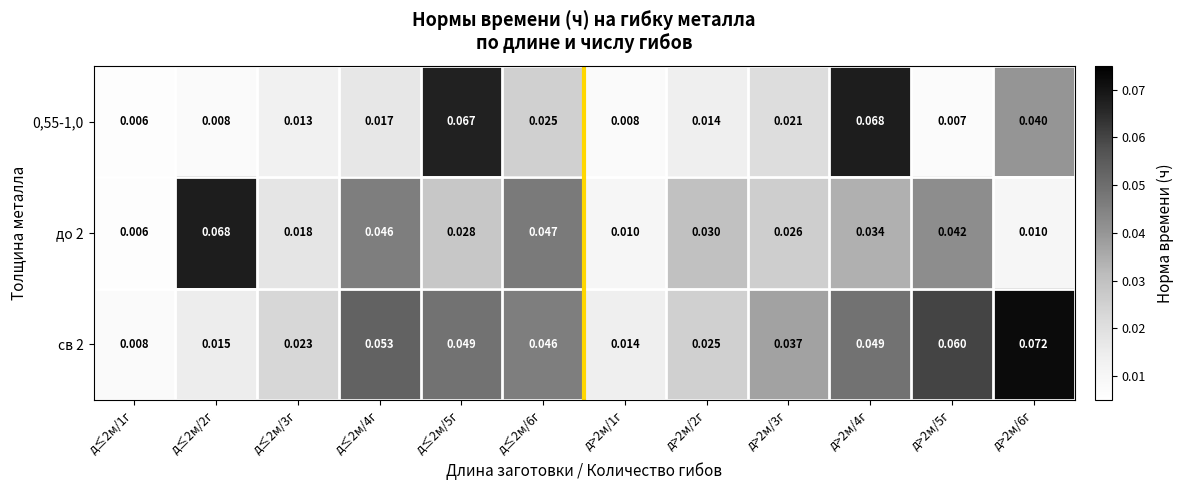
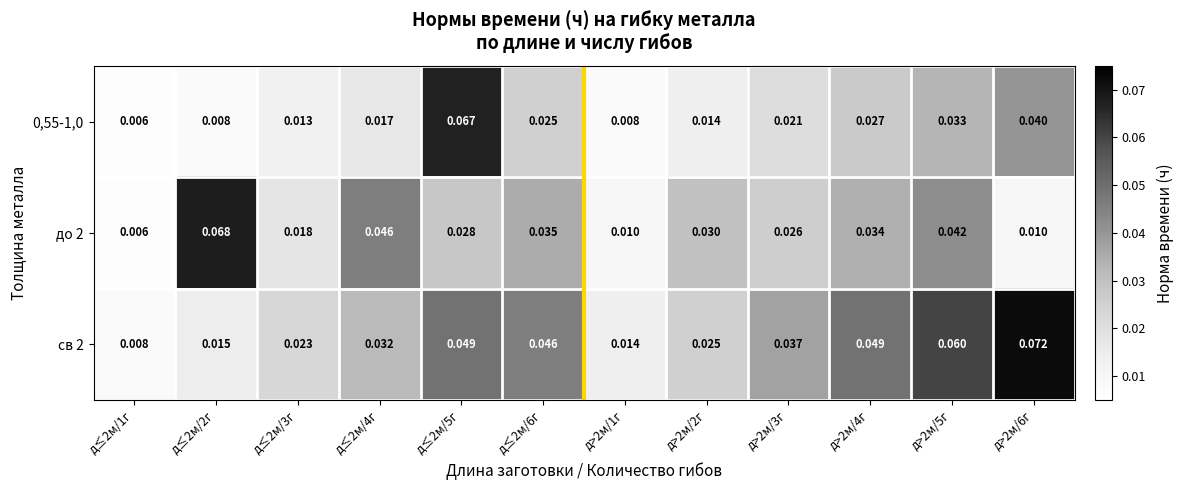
0,55-1,0, д>2м/4г: 0.068 -> 0.027
0,55-1,0, д>2м/5г: 0.007 -> 0.033
до 2, д≤2м/6г: 0.047 -> 0.035
св 2, д≤2м/4г: 0.053 -> 0.032
